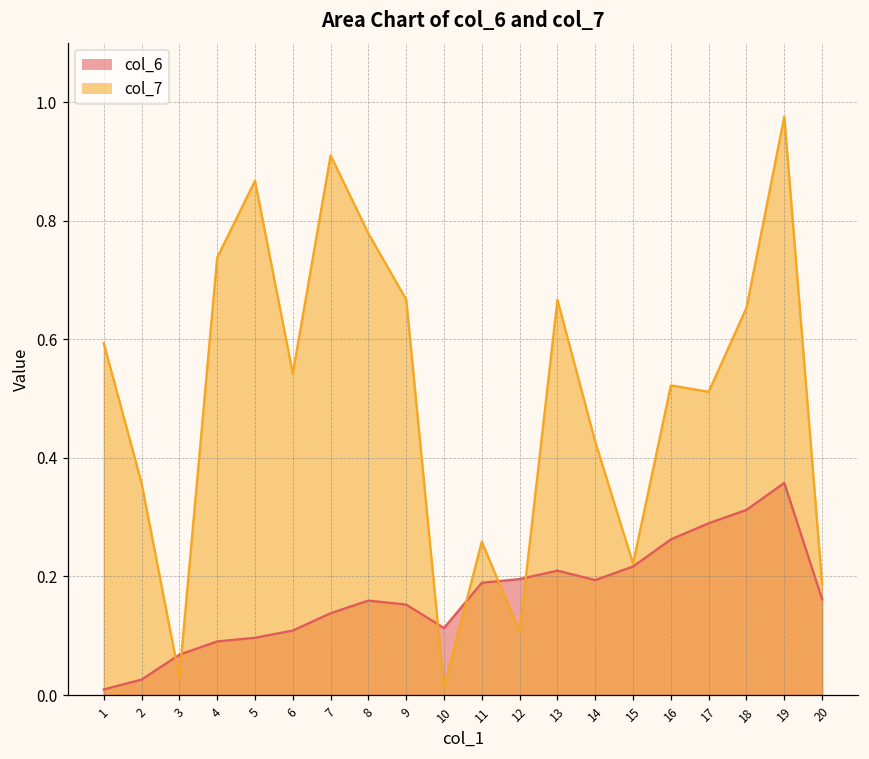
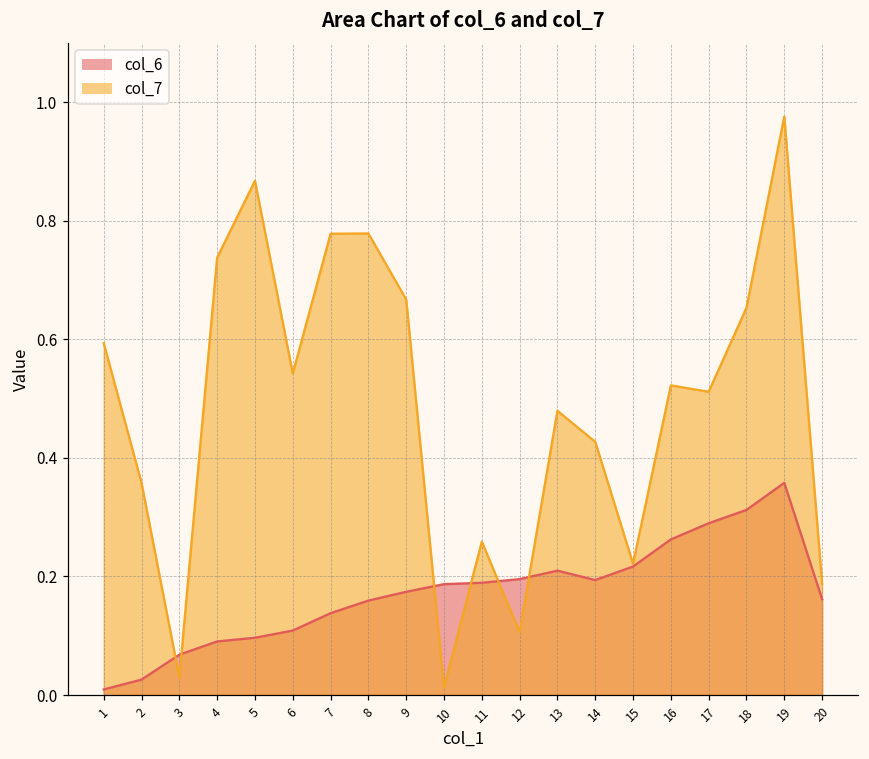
col_7, 7: 0.91 -> 0.78
col_6, 9: 0.15 -> 0.17
col_6, 10: 0.11 -> 0.19
col_7, 13: 0.67 -> 0.48
